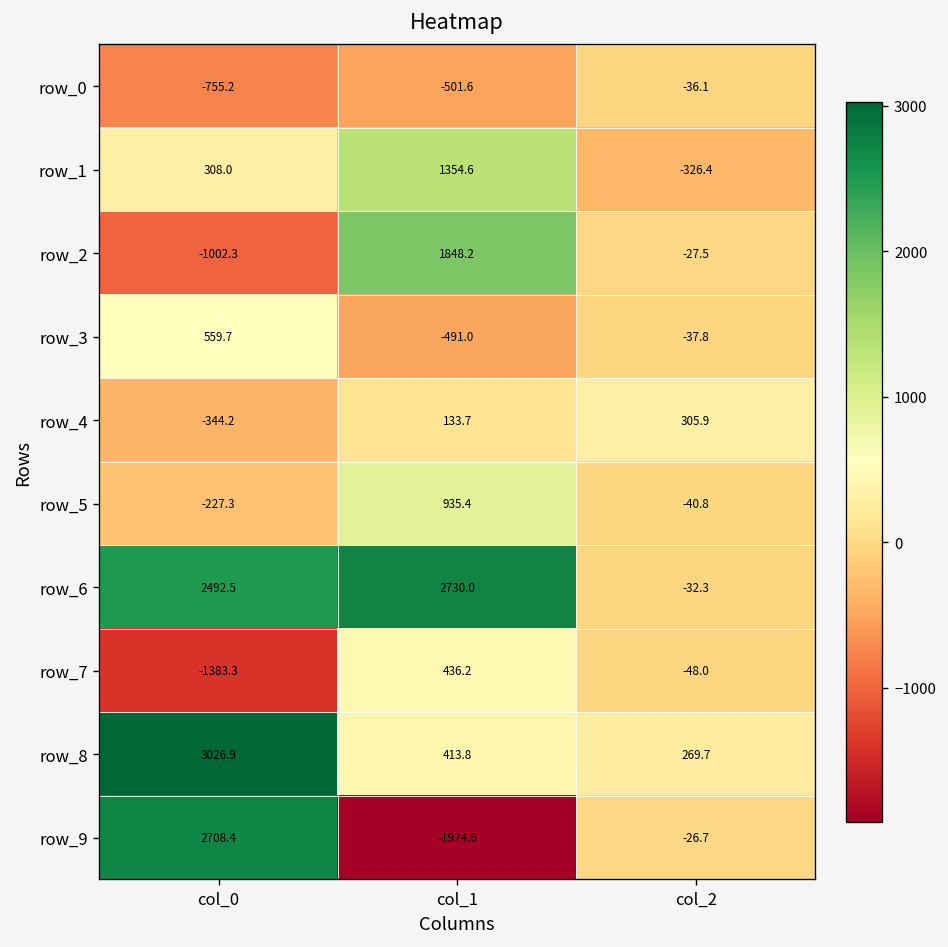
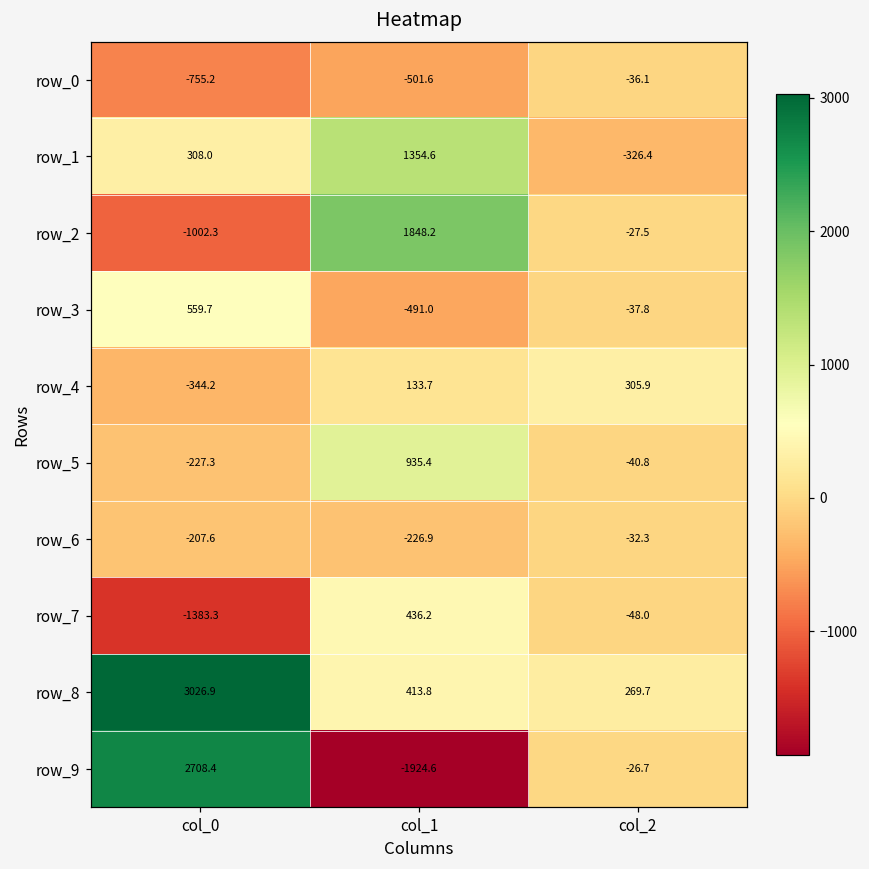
row_6, col_0: 2492.5 -> -207.6
row_6, col_1: 2730.0 -> -226.9
